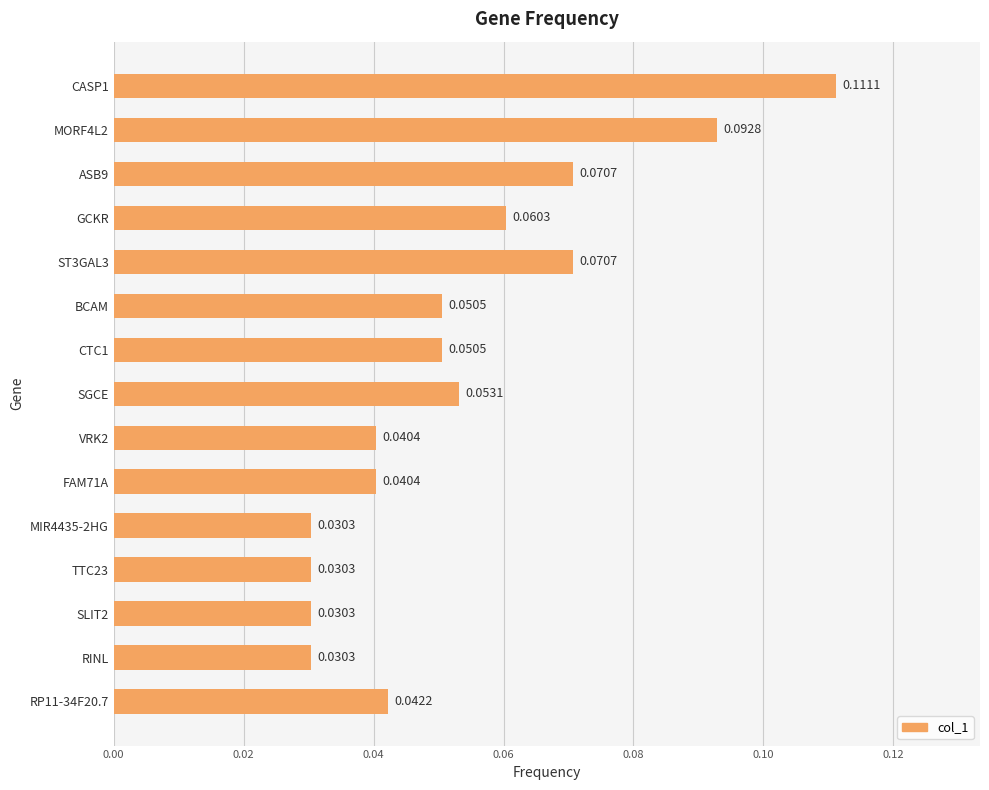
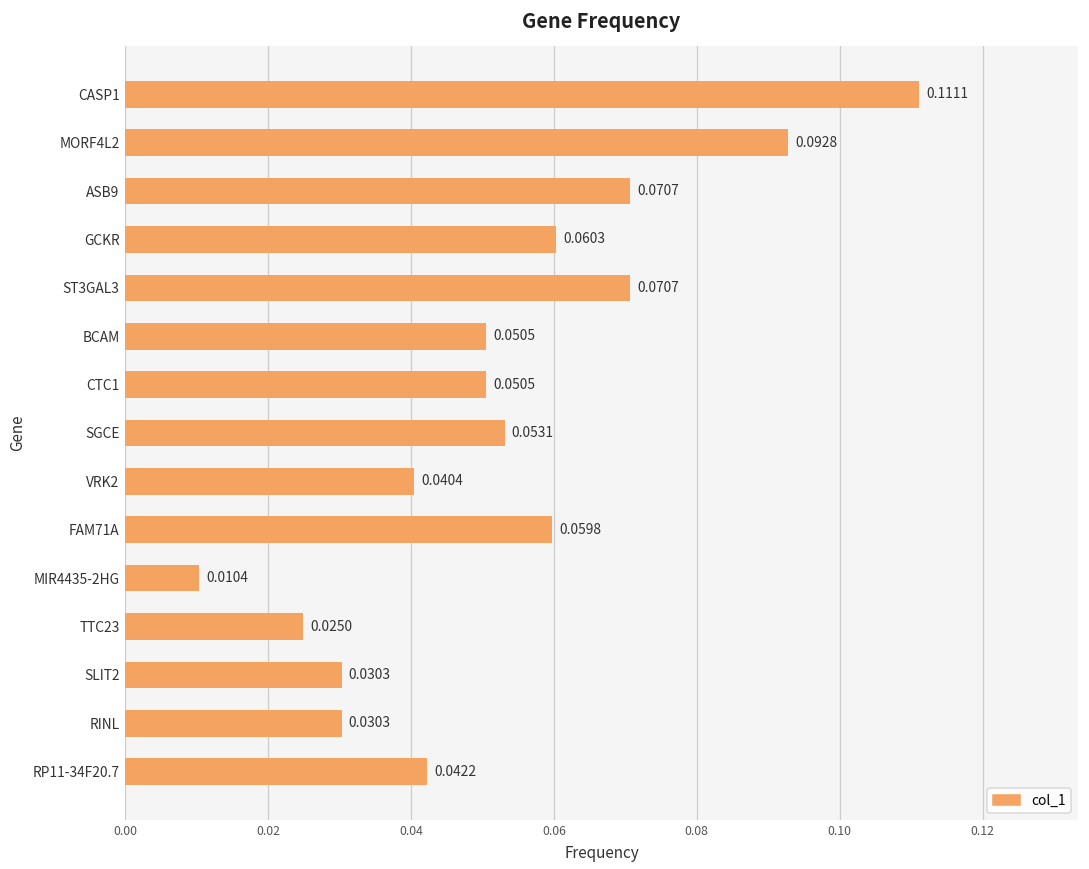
FAM71A: 0.0404 -> 0.0598
MIR4435-2HG: 0.0303 -> 0.0104
TTC23: 0.0303 -> 0.0250
